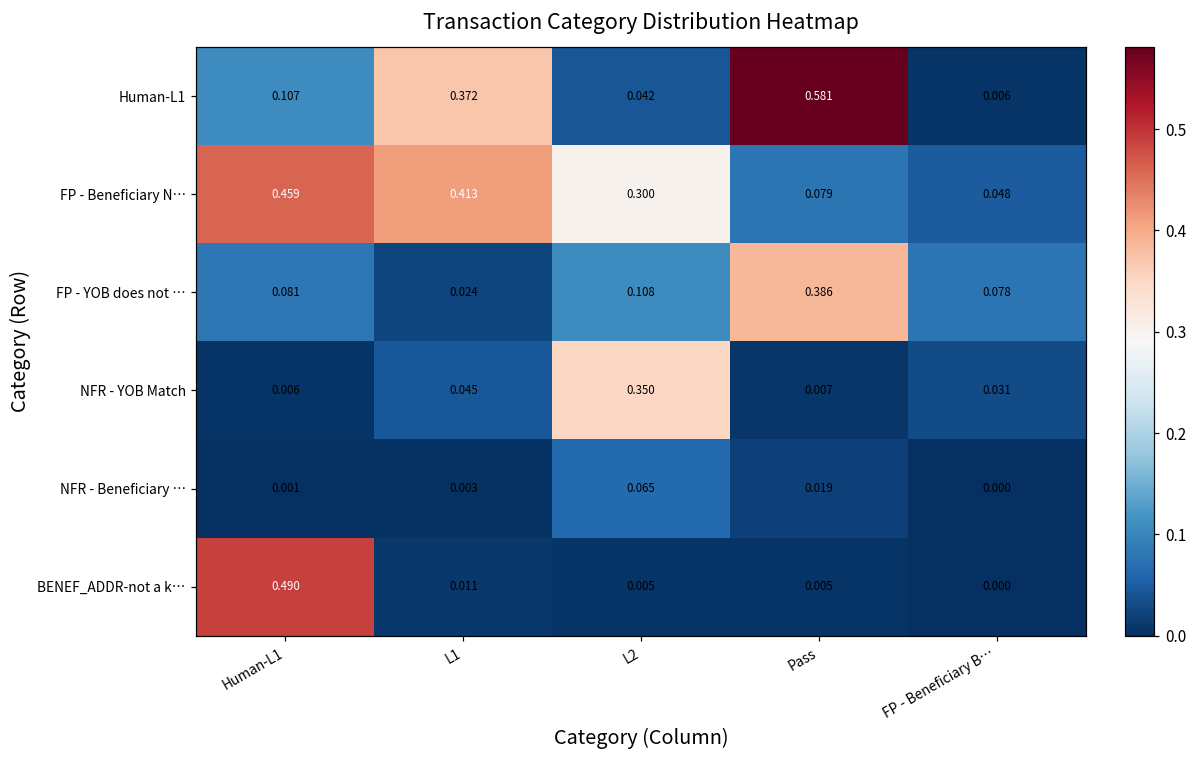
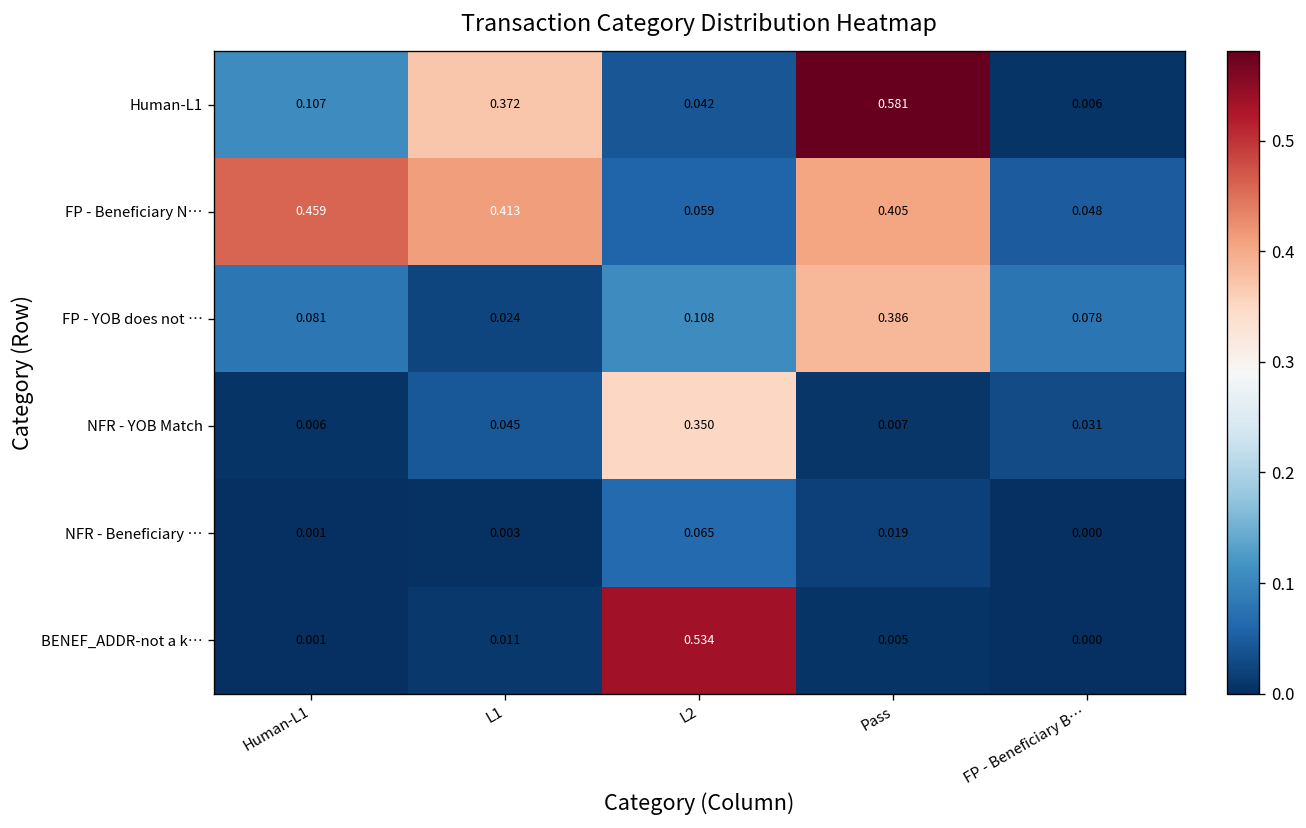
FP - Beneficiary N…, L2: 0.300 -> 0.059
FP - Beneficiary N…, Pass: 0.079 -> 0.405
BENEF_ADDR-not a k…, Human-L1: 0.490 -> 0.001
BENEF_ADDR-not a k…, L2: 0.005 -> 0.534
